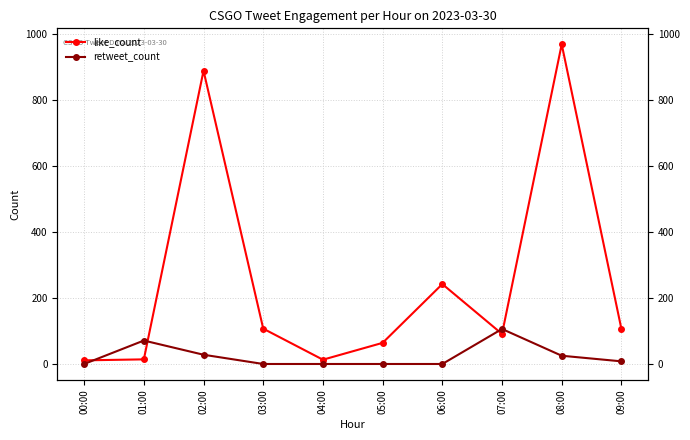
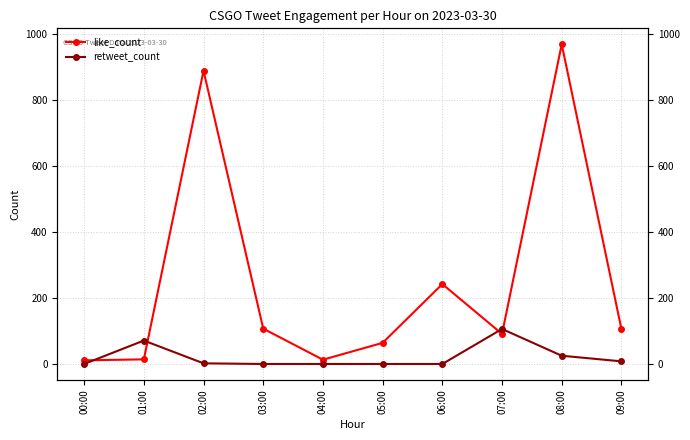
retweet_count, 02:00: 30 -> 0
